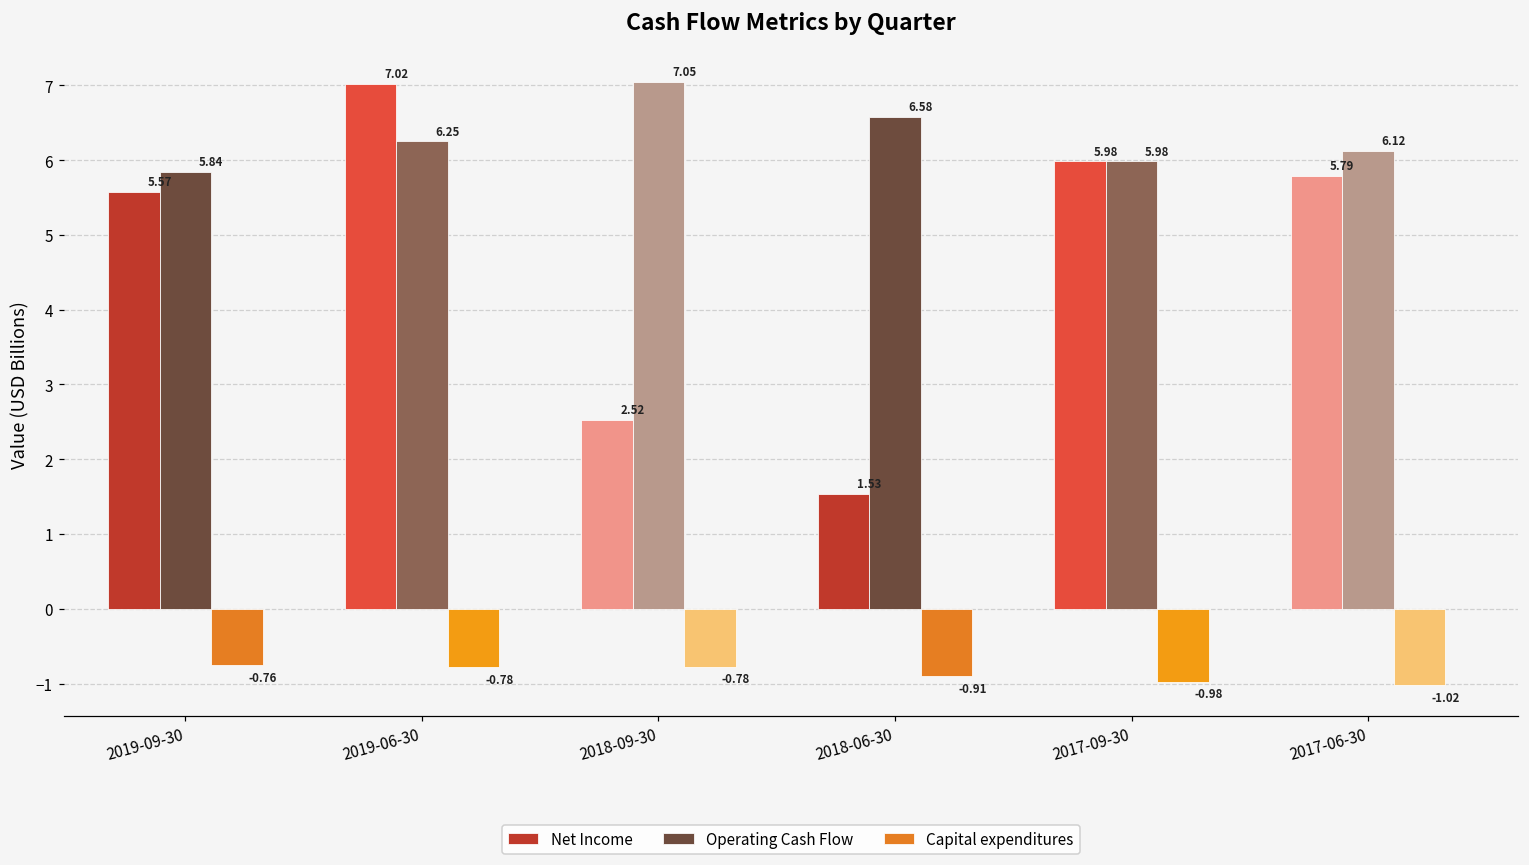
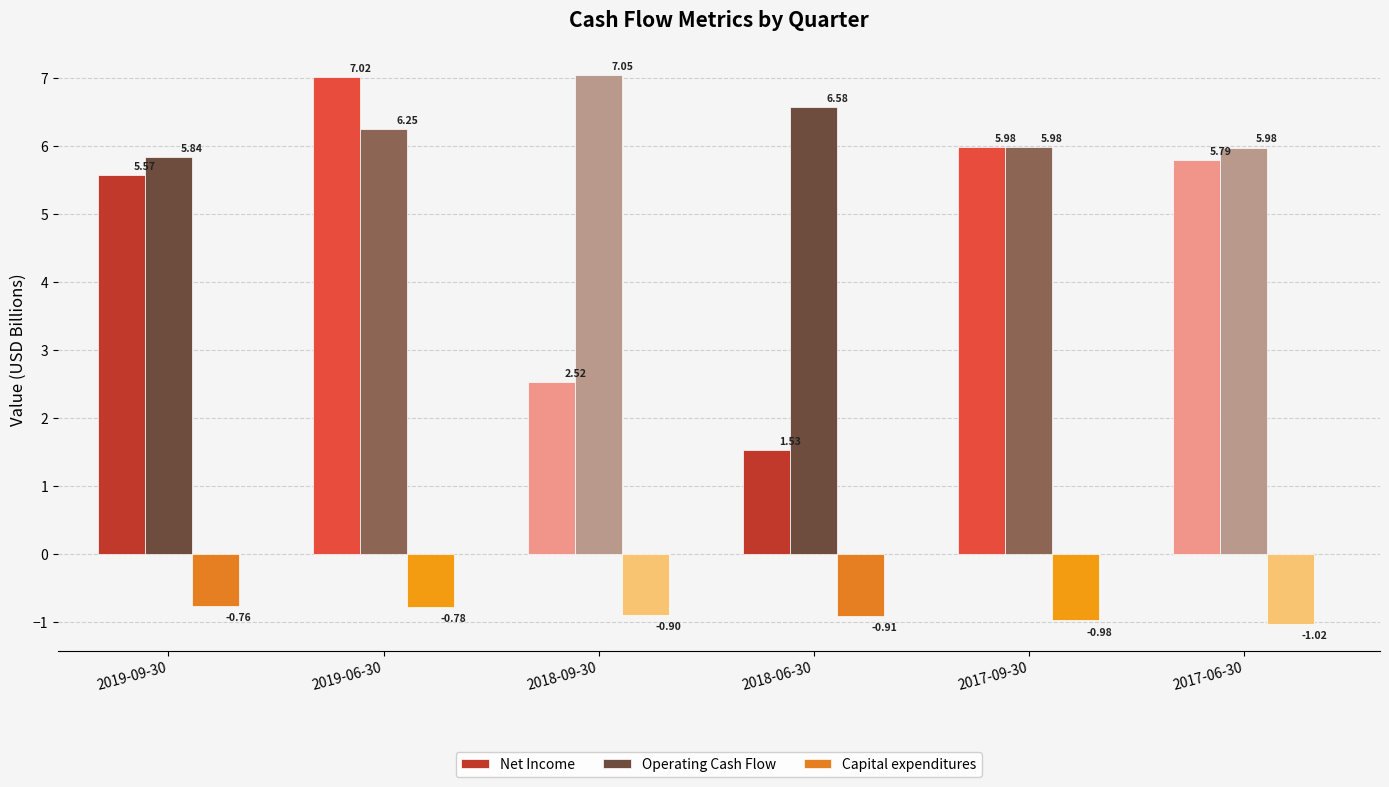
Capital expenditures, 2018-09-30: -0.78 -> -0.90
Operating Cash Flow, 2017-06-30: 6.12 -> 5.98
